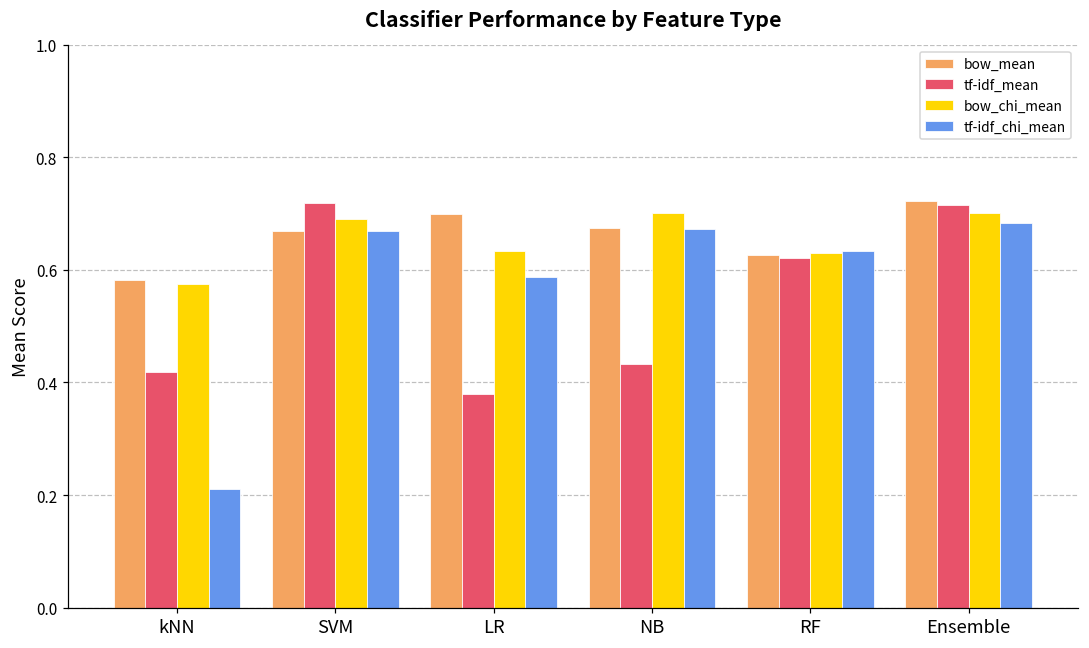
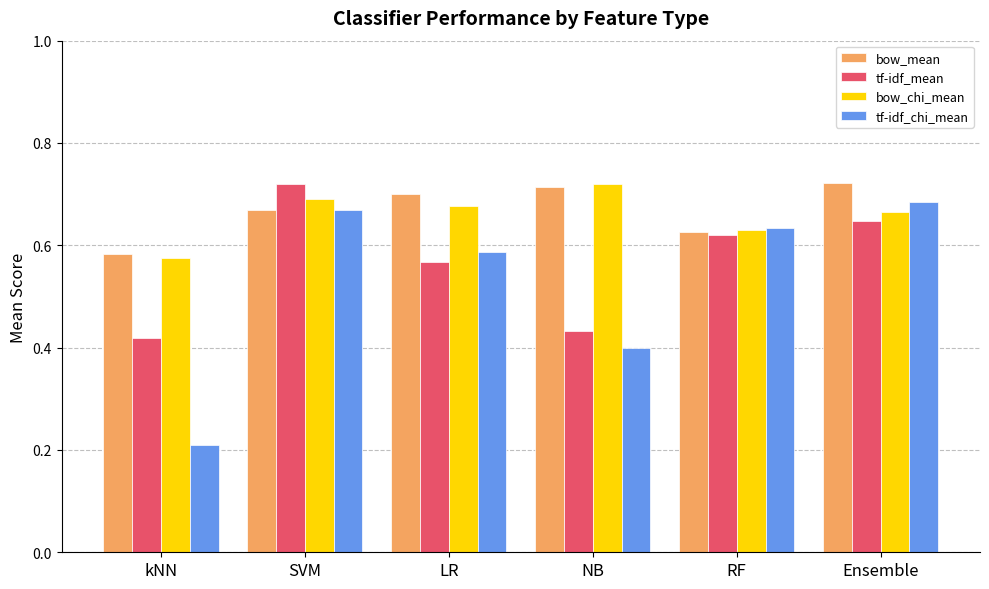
tf-idf_mean, LR: 0.38 -> 0.57
bow_chi_mean, LR: 0.63 -> 0.68
bow_mean, NB: 0.67 -> 0.71
bow_chi_mean, NB: 0.70 -> 0.72
tf-idf_chi_mean, NB: 0.67 -> 0.40
tf-idf_mean, Ensemble: 0.72 -> 0.65
bow_chi_mean, Ensemble: 0.70 -> 0.66
